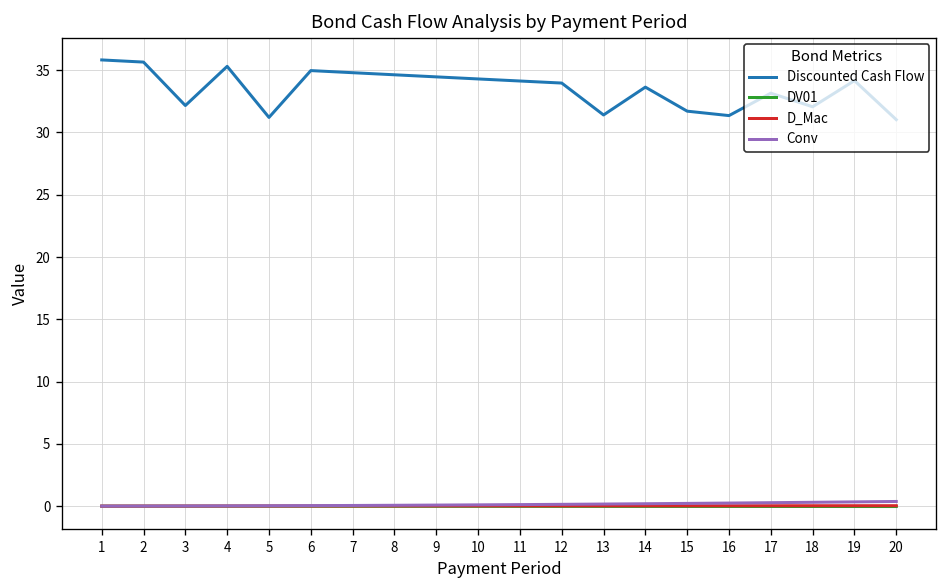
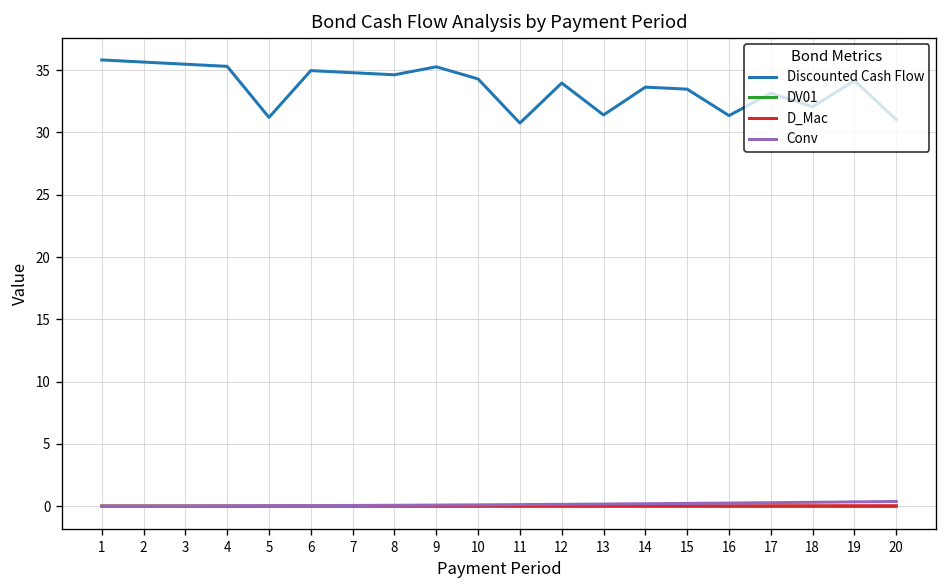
Discounted Cash Flow, 3: 32.2 -> 35.5
Discounted Cash Flow, 9: 34.5 -> 35.3
Discounted Cash Flow, 11: 34.1 -> 30.8
Discounted Cash Flow, 15: 31.7 -> 33.5
